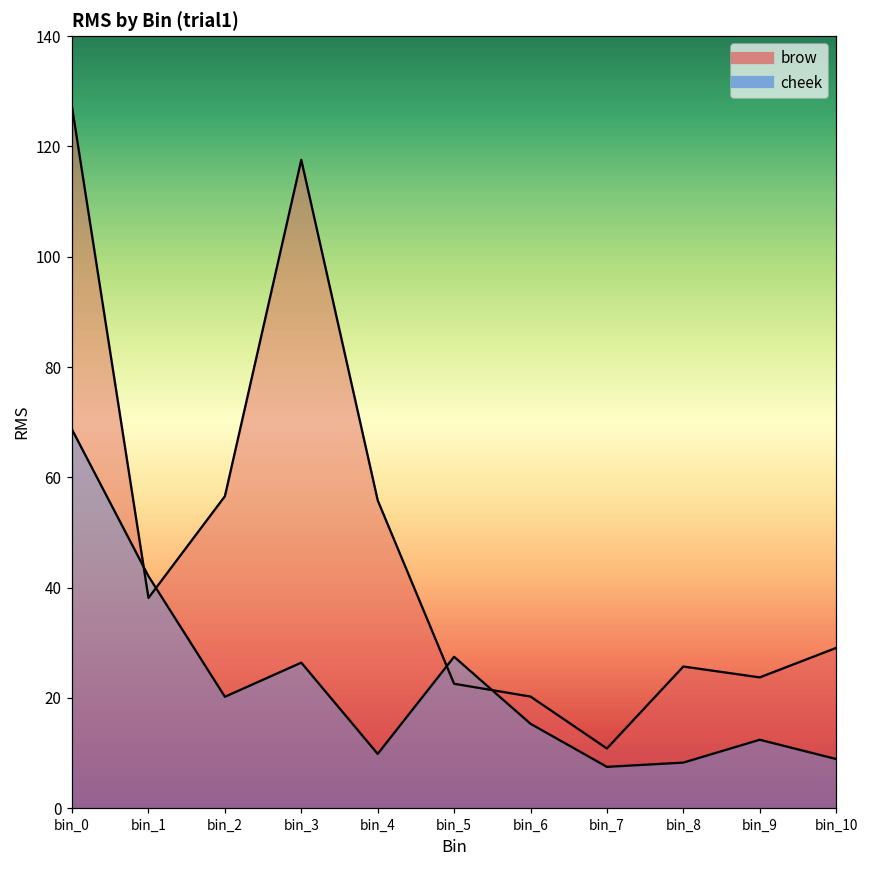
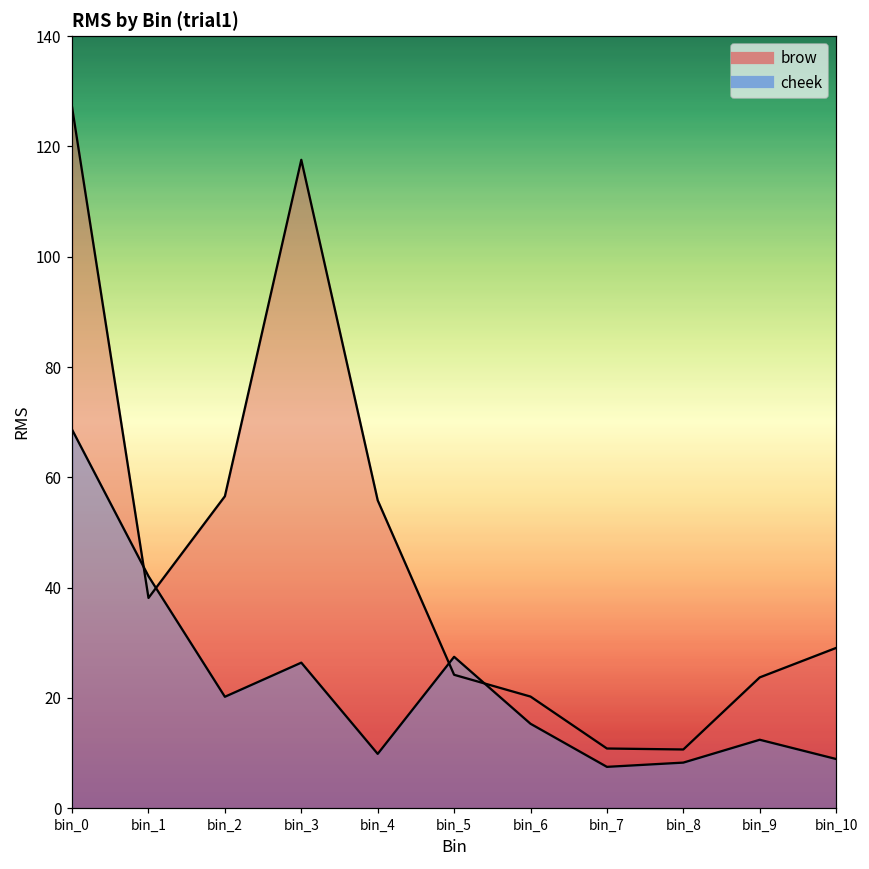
brow, bin_5: 23 -> 24
brow, bin_8: 26 -> 11
